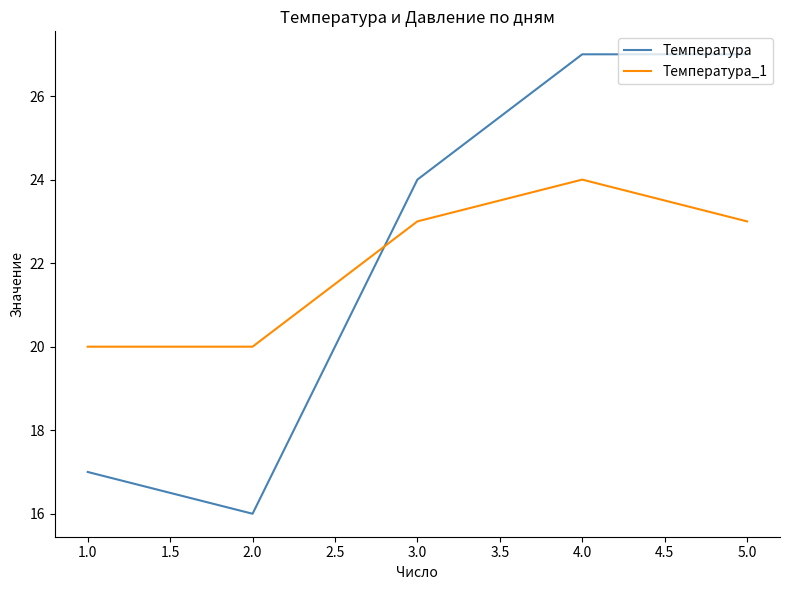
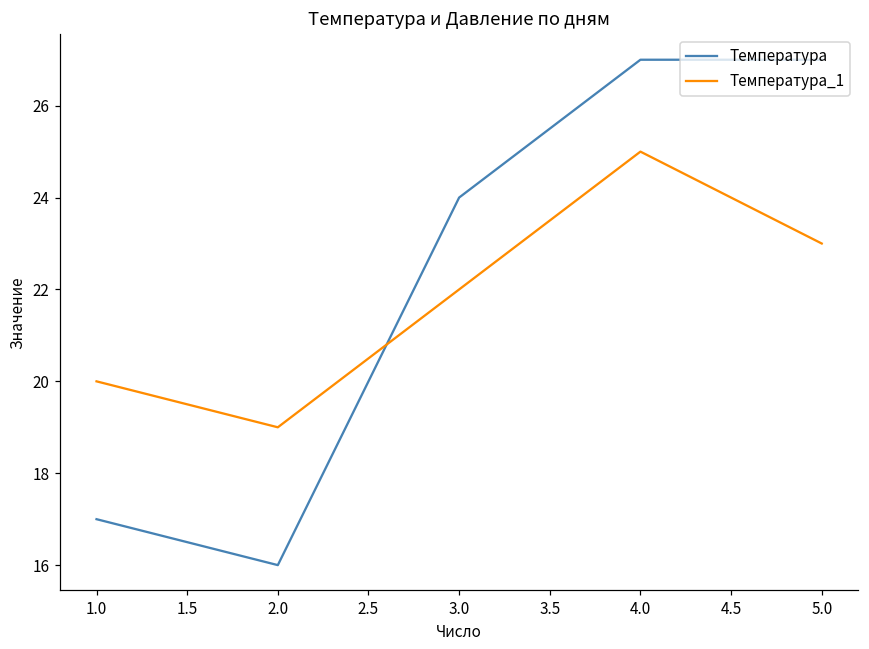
Температура_1, 2.0: 20 -> 19
Температура_1, 3.0: 23 -> 22
Температура_1, 4.0: 24 -> 25
